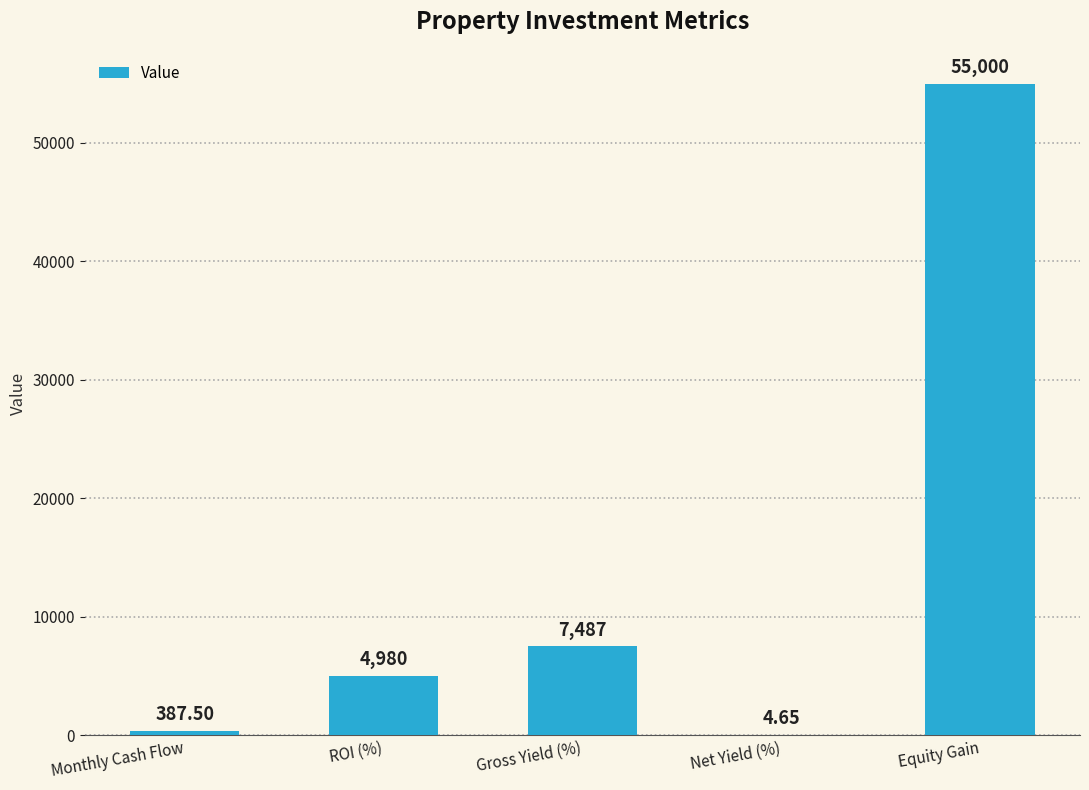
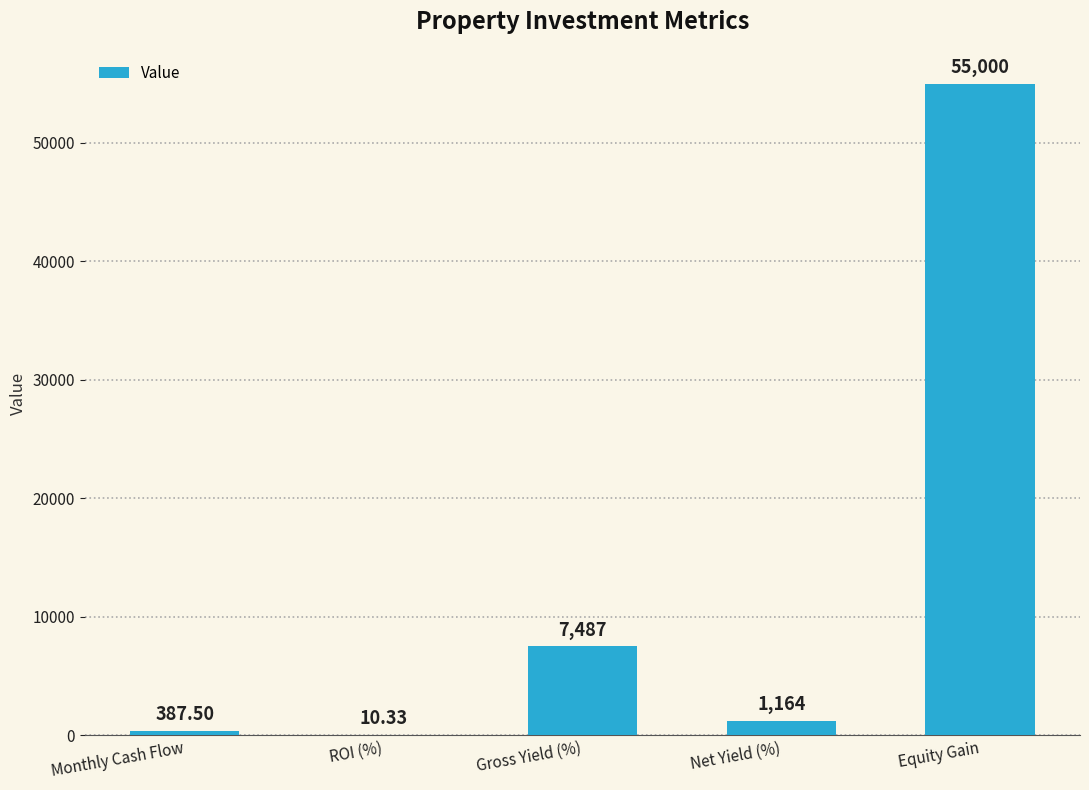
ROI (%): 4,980 -> 10.33
Net Yield (%): 4.65 -> 1,164
